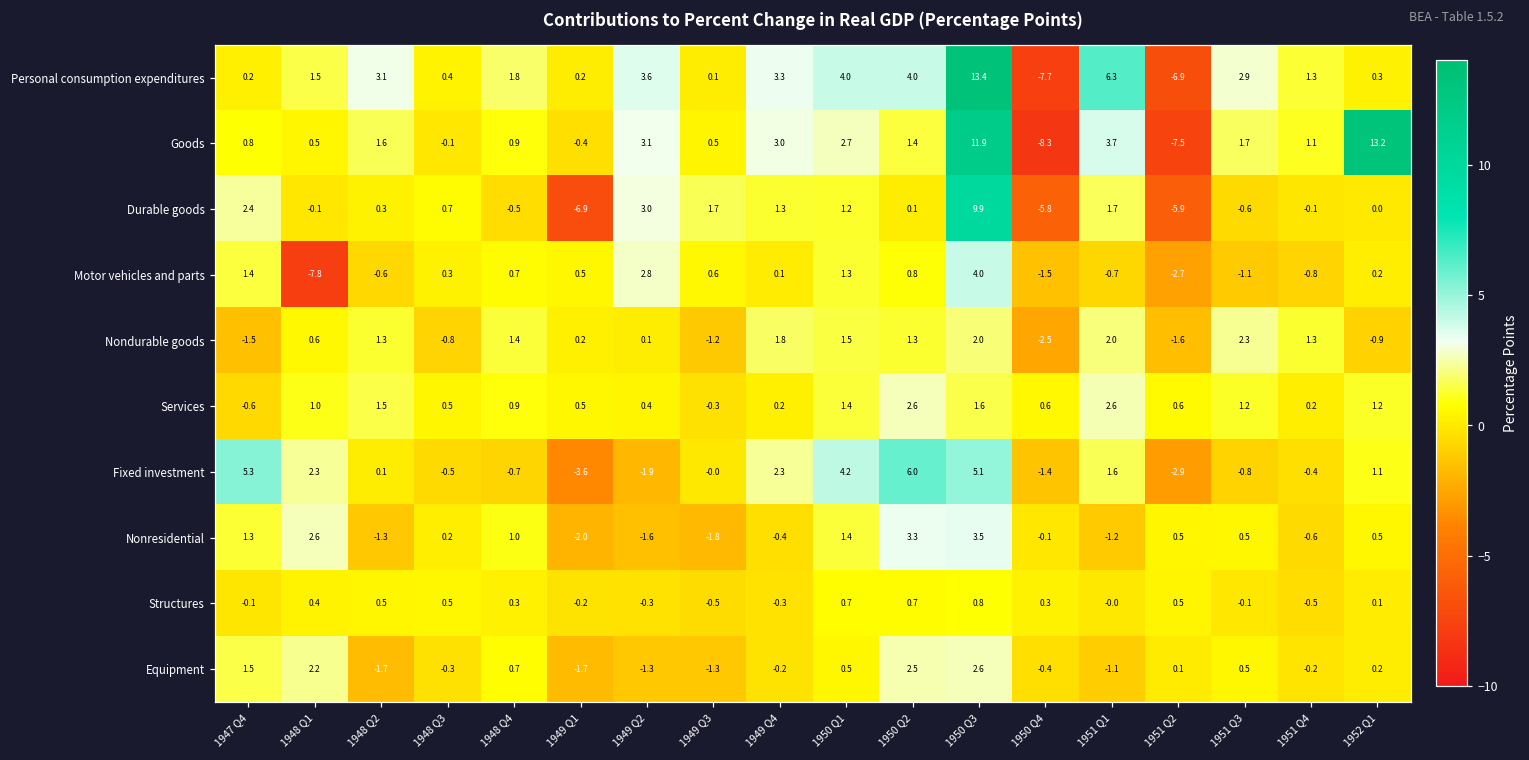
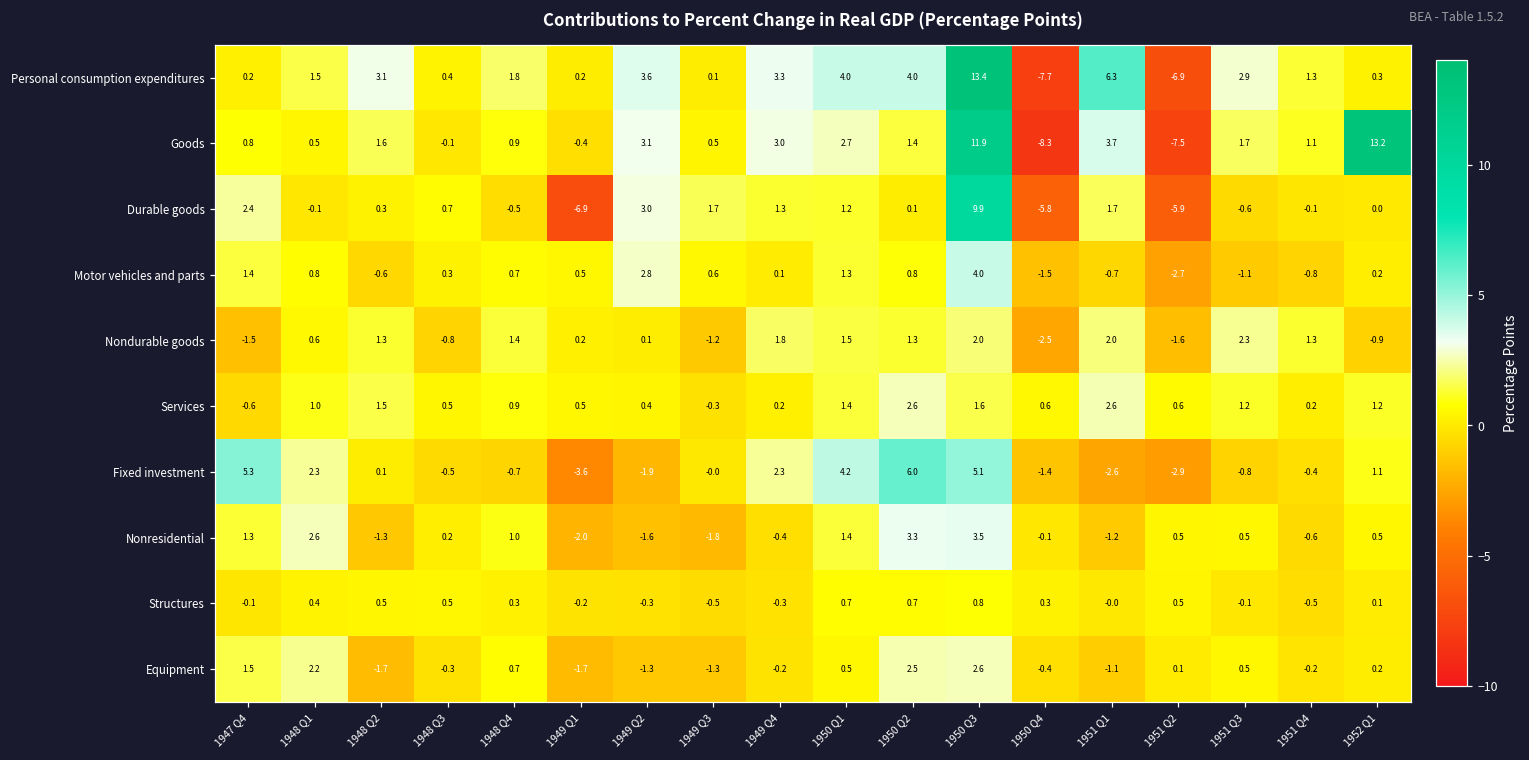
Motor vehicles and parts, 1948 Q1: -7.8 -> 0.8
Fixed investment, 1951 Q1: 1.6 -> -2.6
